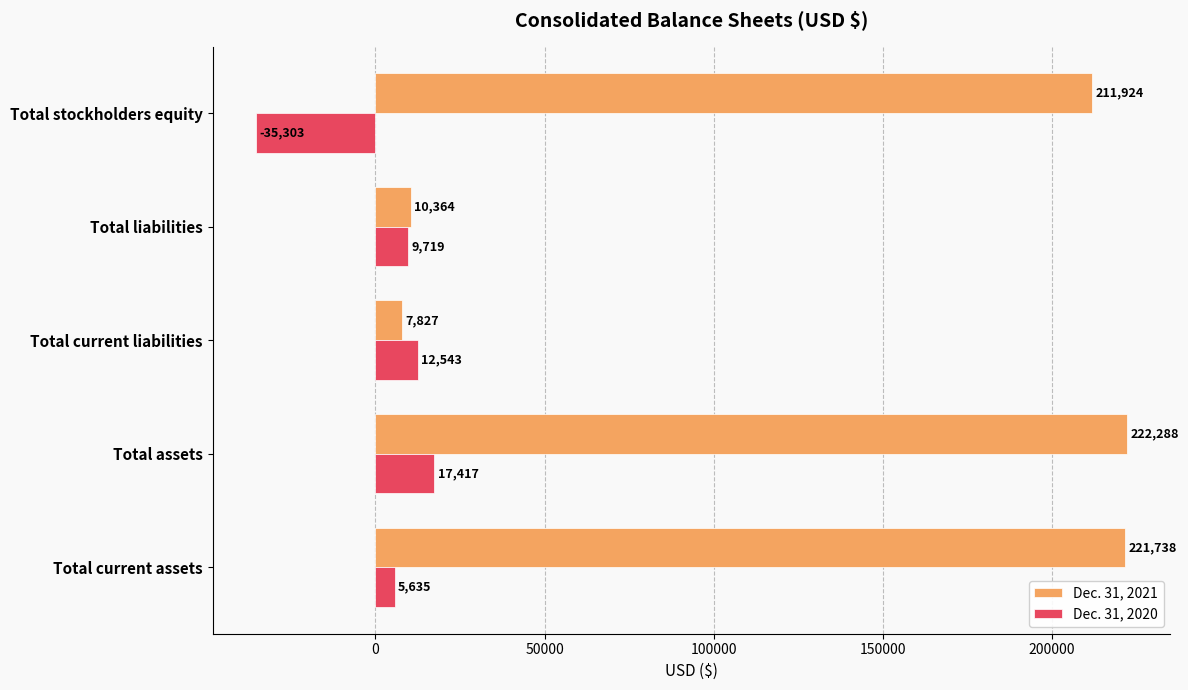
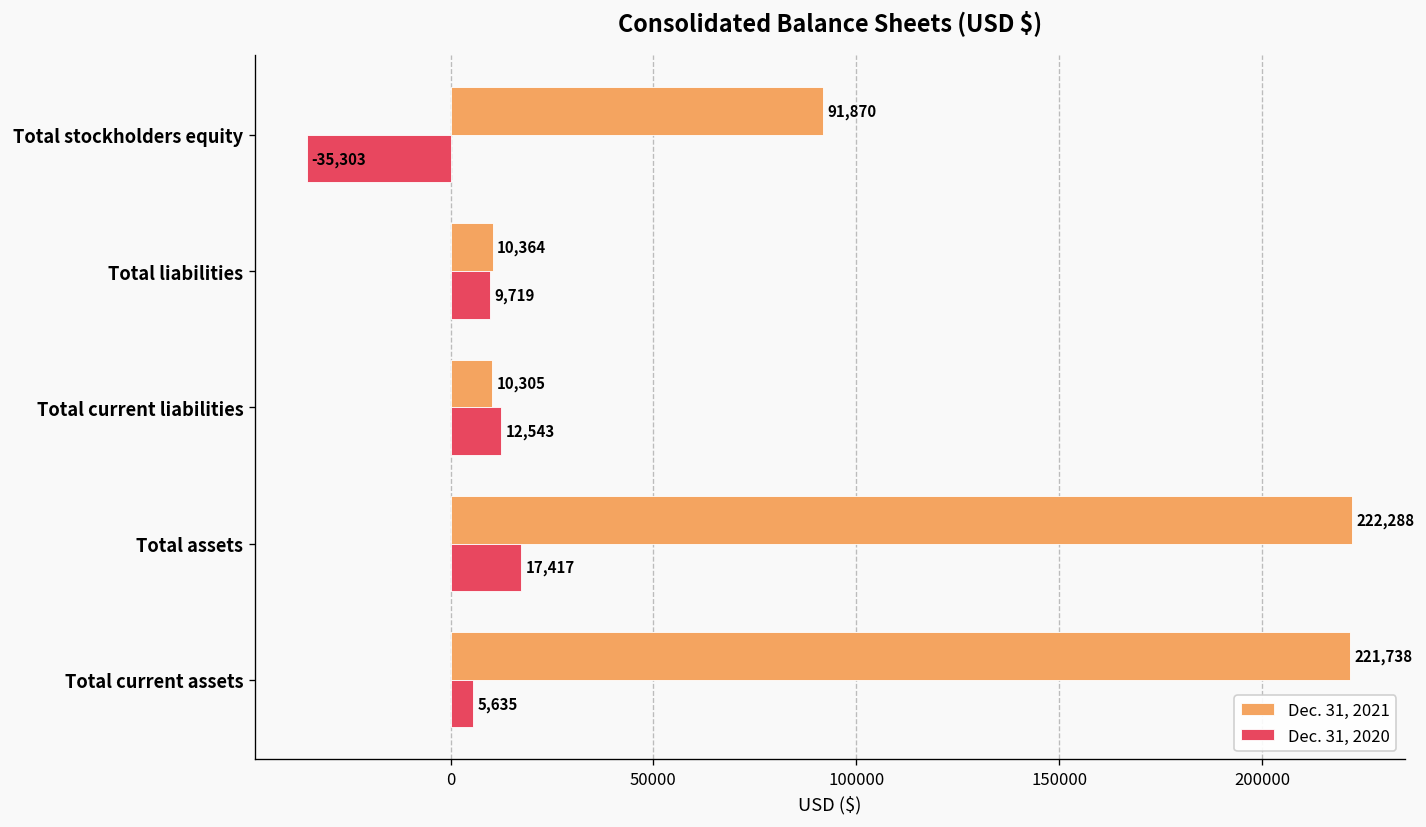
Dec. 31, 2021, Total stockholders equity: 211,924 -> 91,870
Dec. 31, 2021, Total current liabilities: 7,827 -> 10,305
